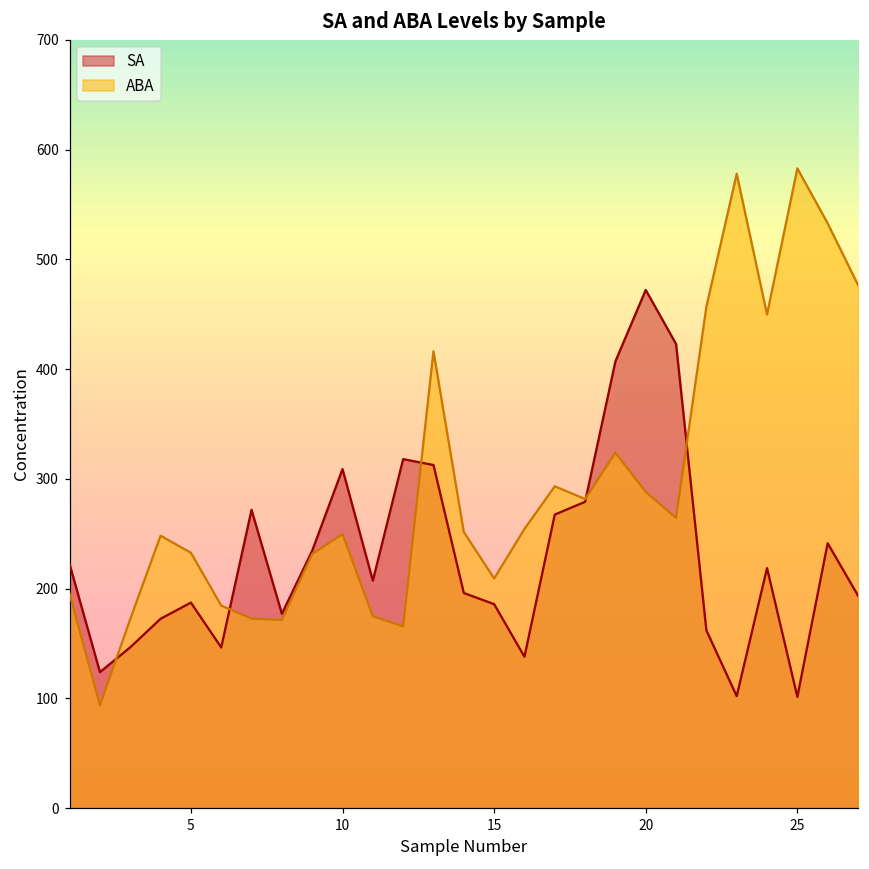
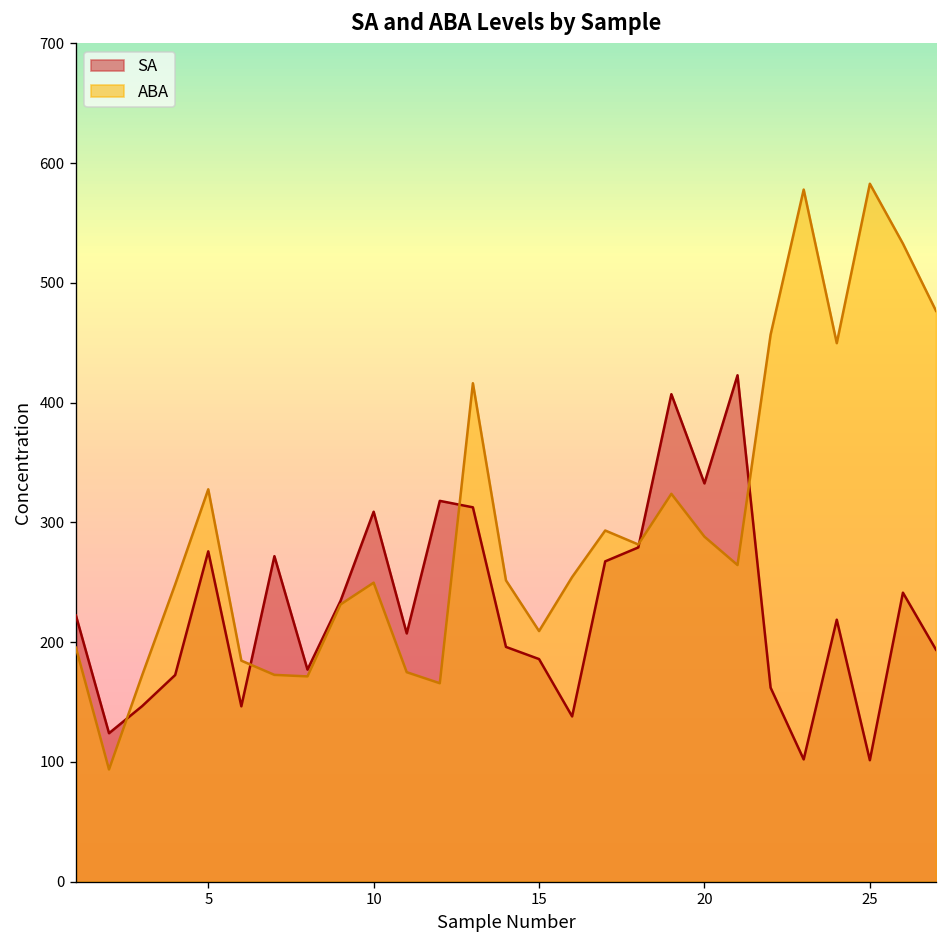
SA, 5: 190 -> 280
ABA, 5: 230 -> 330
SA, 20: 470 -> 330
